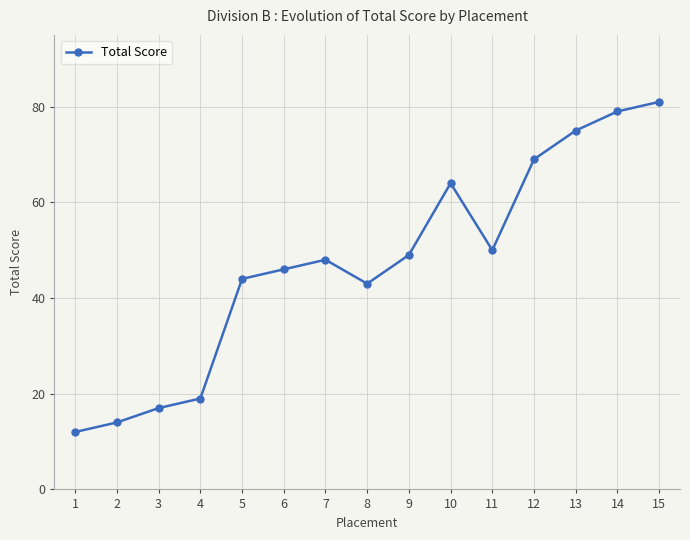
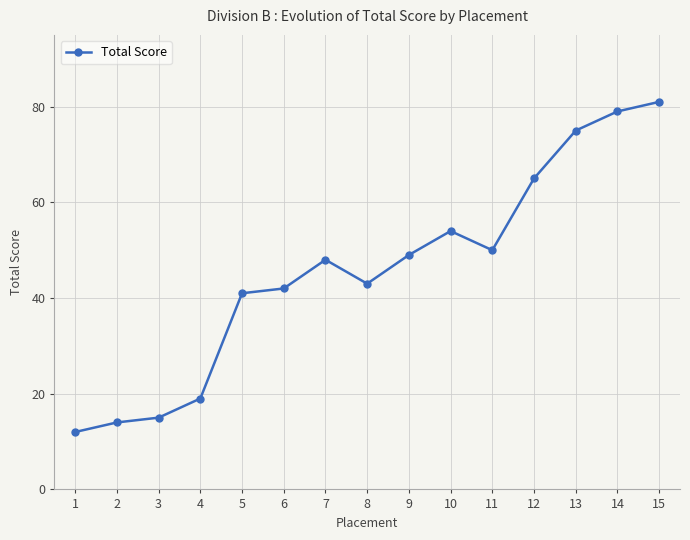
3: 17 -> 15
5: 44 -> 41
6: 46 -> 42
10: 64 -> 54
12: 69 -> 65
